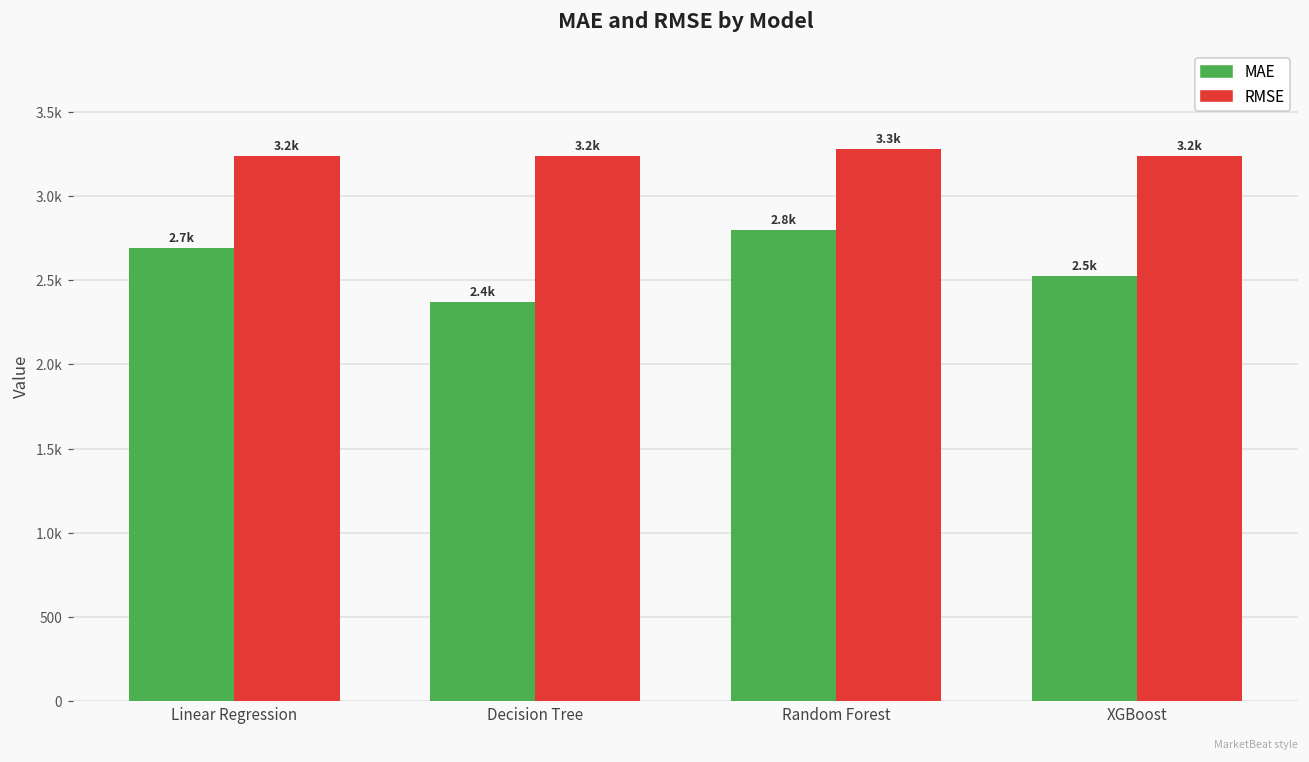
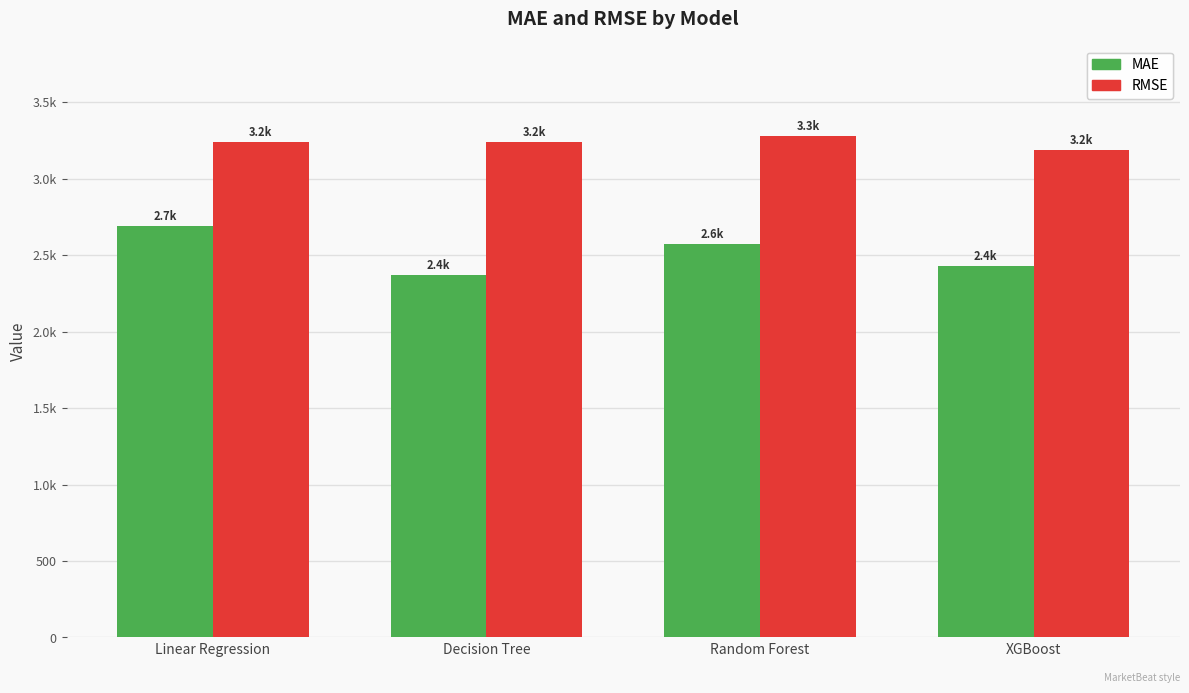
MAE, Random Forest: 2.8k -> 2.6k
MAE, XGBoost: 2.5k -> 2.4k
RMSE, XGBoost: 3240 -> 3190
